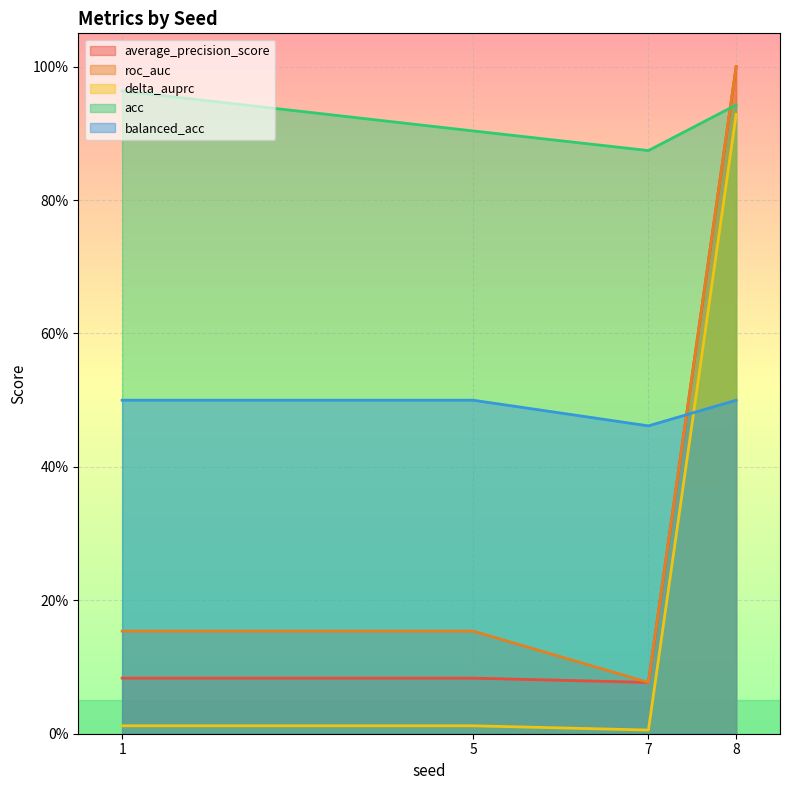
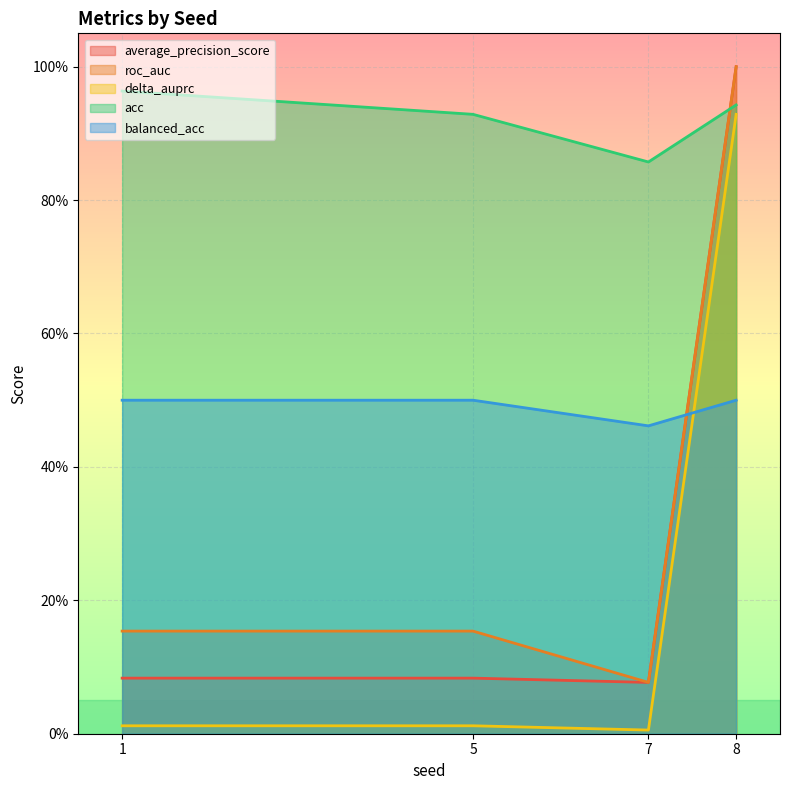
acc, 5: 90% -> 93%
acc, 7: 87% -> 86%
